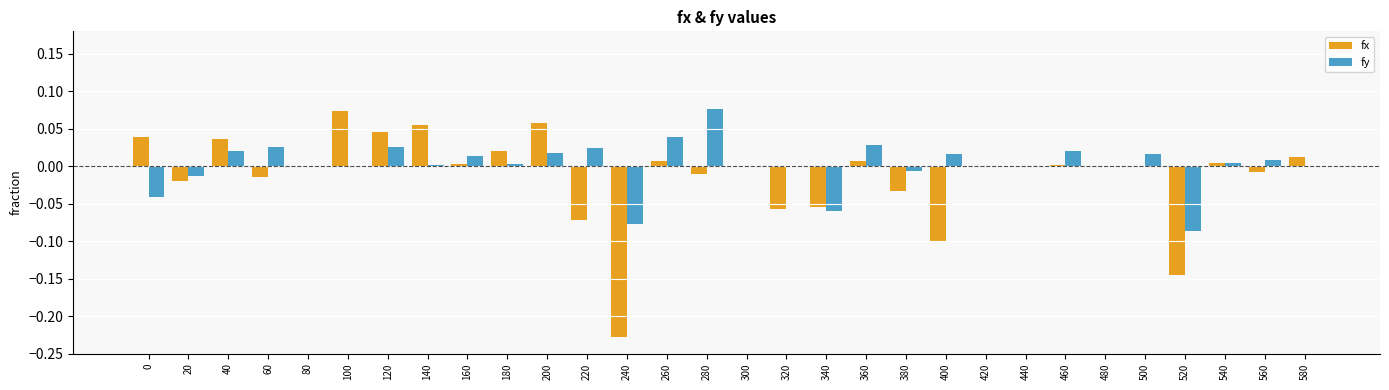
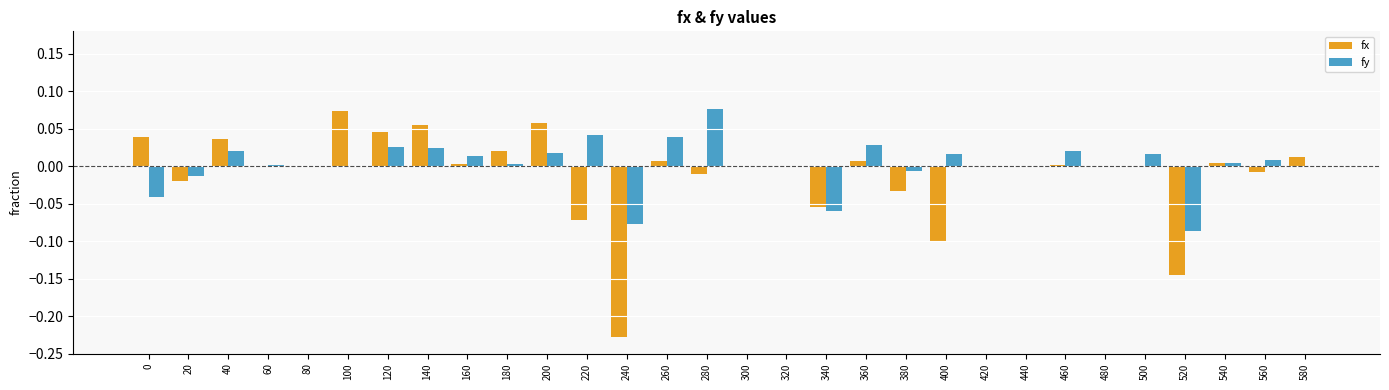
fx, 60: -0.01 -> 0.00
fy, 60: 0.03 -> 0.00
fy, 140: 0.00 -> 0.02
fy, 220: 0.02 -> 0.04
fx, 320: -0.06 -> 0.00
